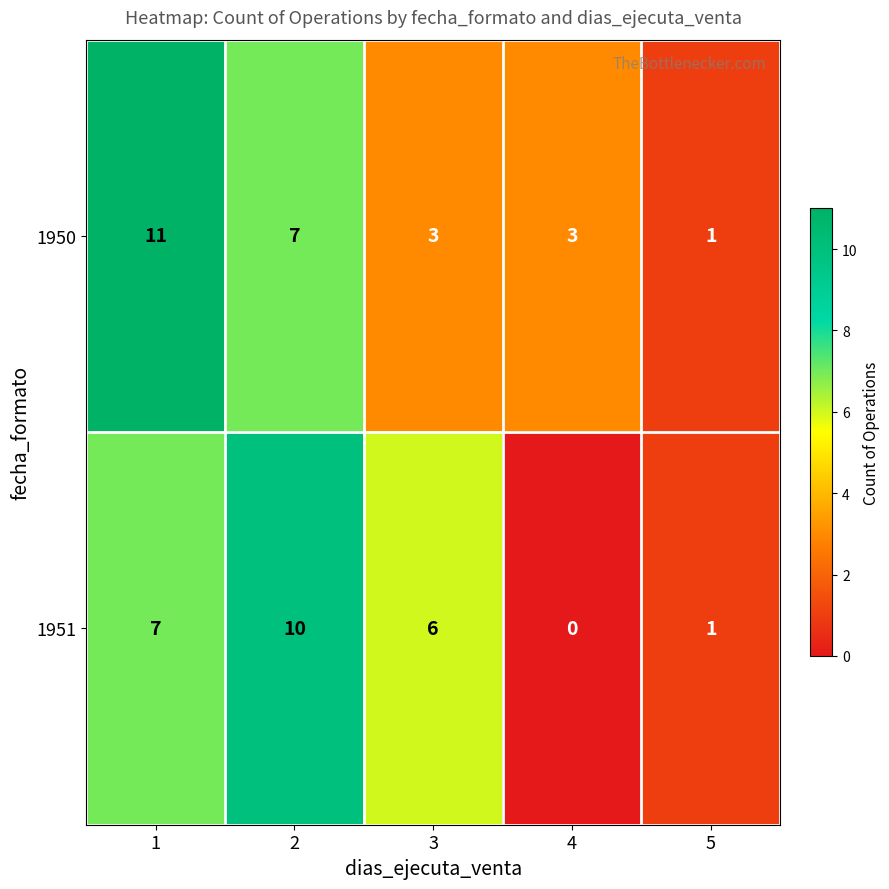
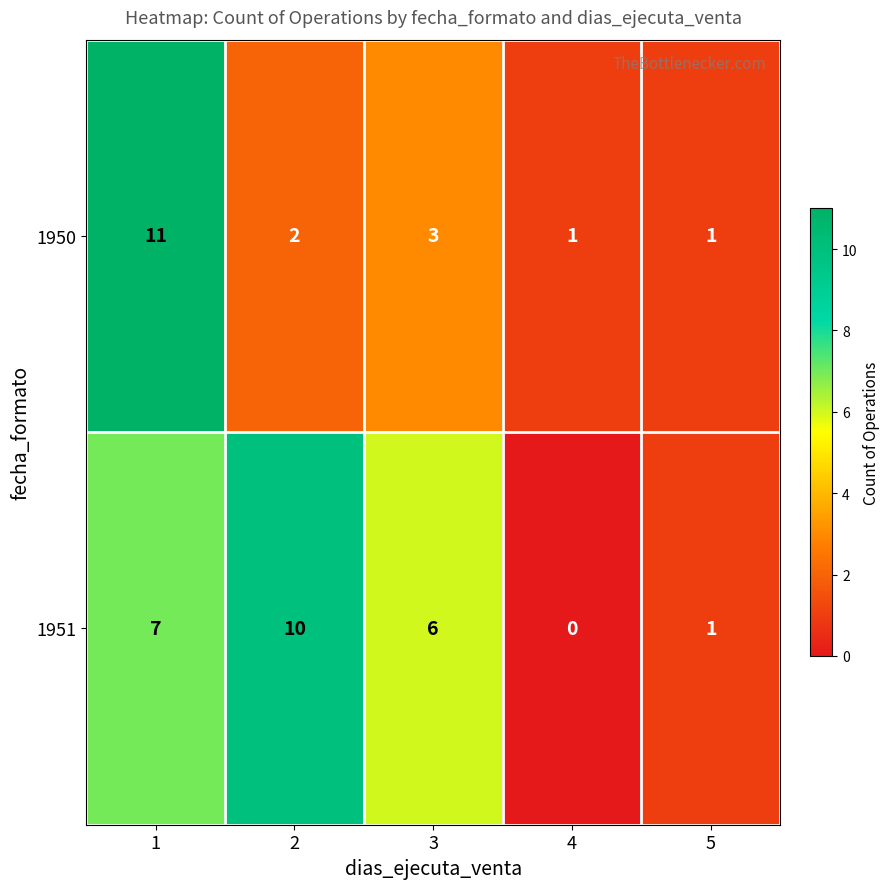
1950, 2: 7 -> 2
1950, 4: 3 -> 1
